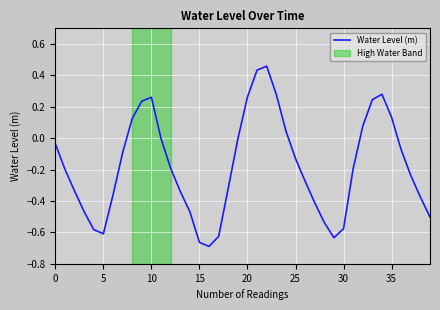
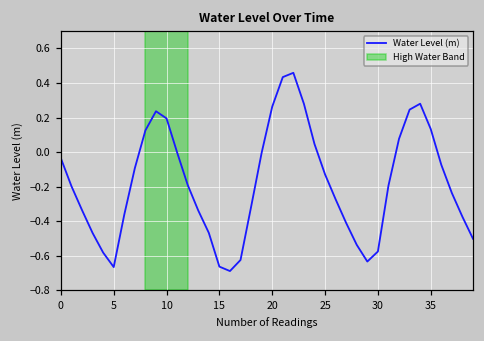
5: -0.61 -> -0.67
10: 0.26 -> 0.19
